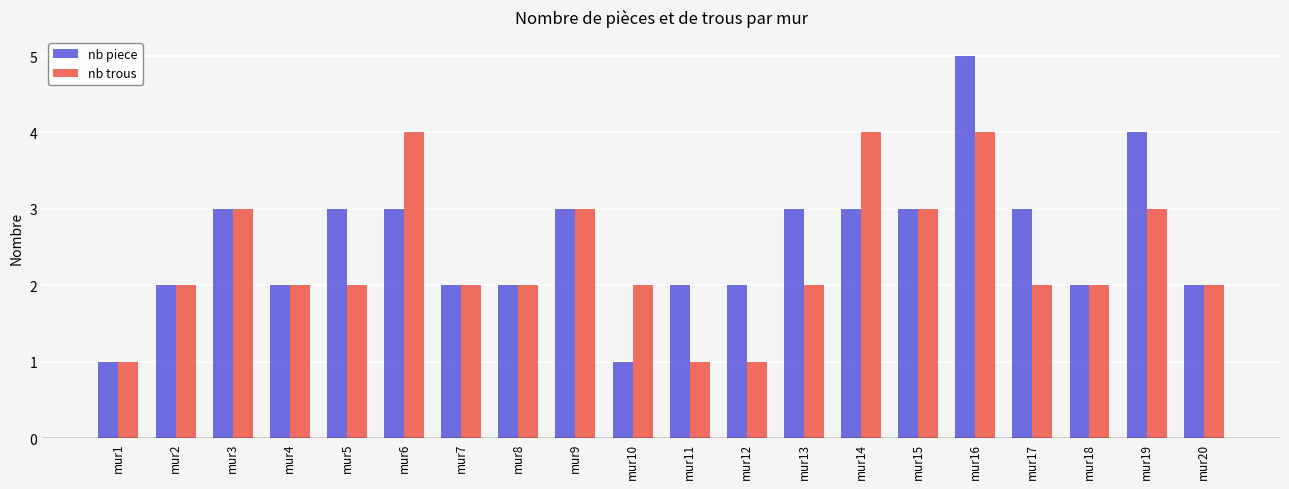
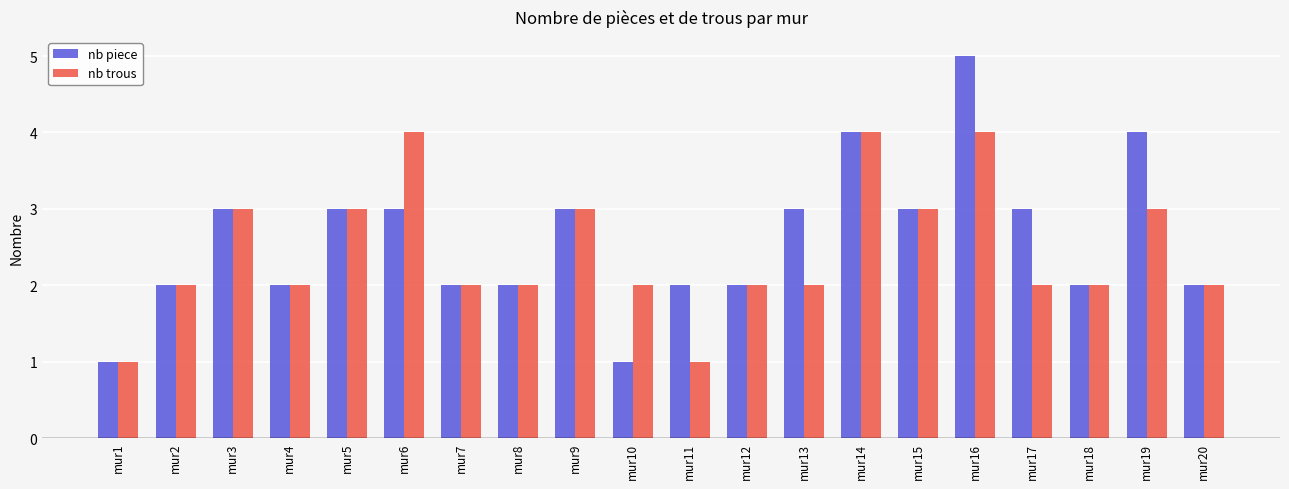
nb trous, mur5: 2 -> 3
nb trous, mur12: 1 -> 2
nb piece, mur14: 3 -> 4
